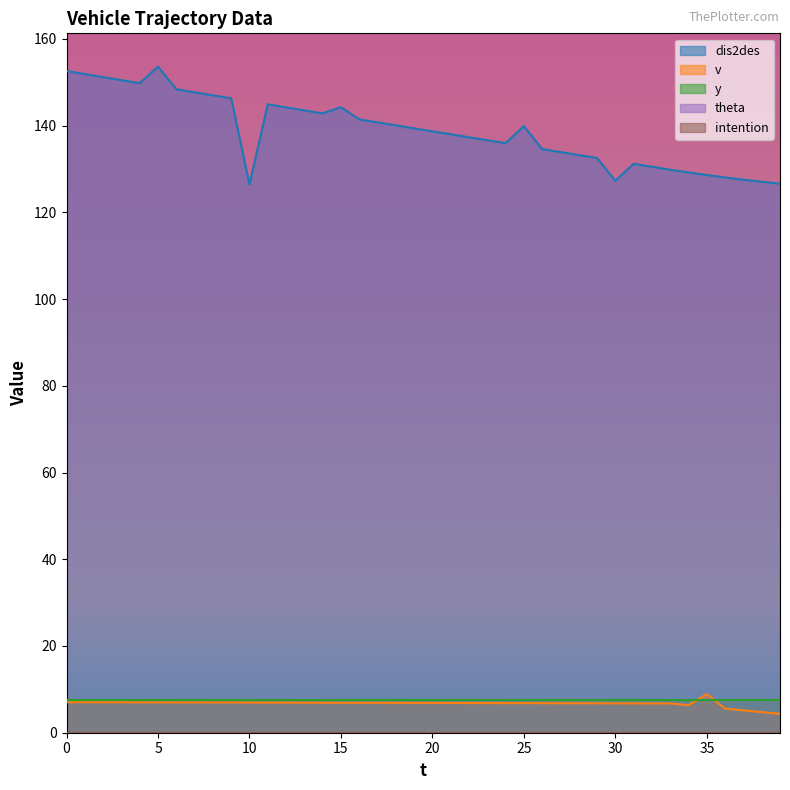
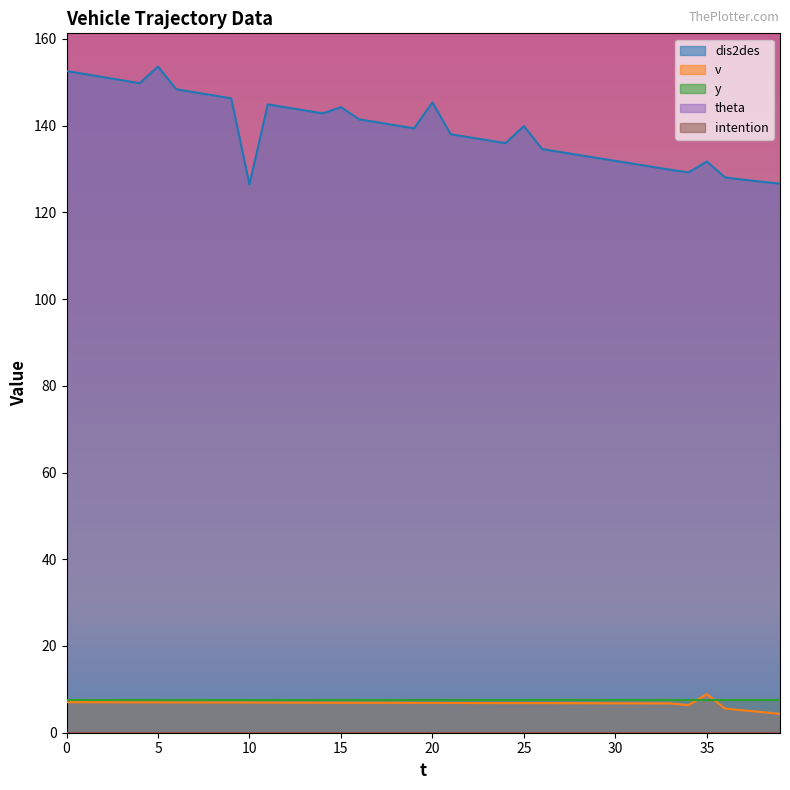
dis2des, 20: 139 -> 145
dis2des, 30: 127 -> 132
dis2des, 35: 129 -> 132
